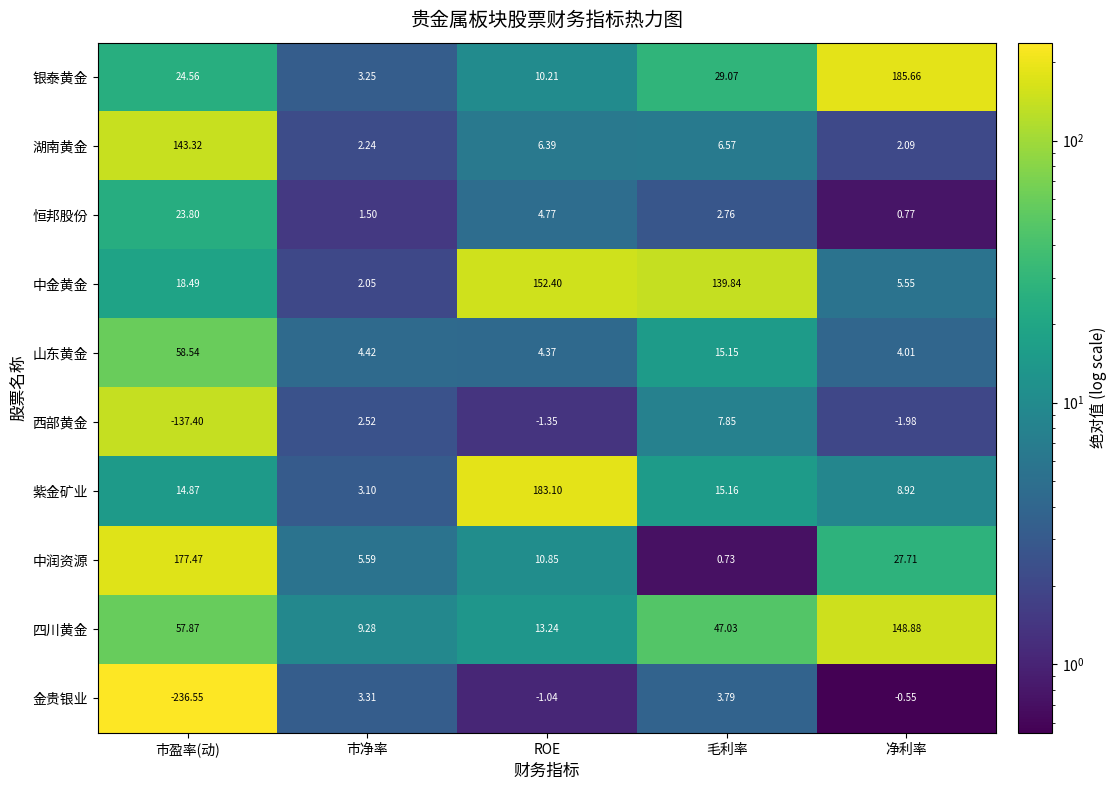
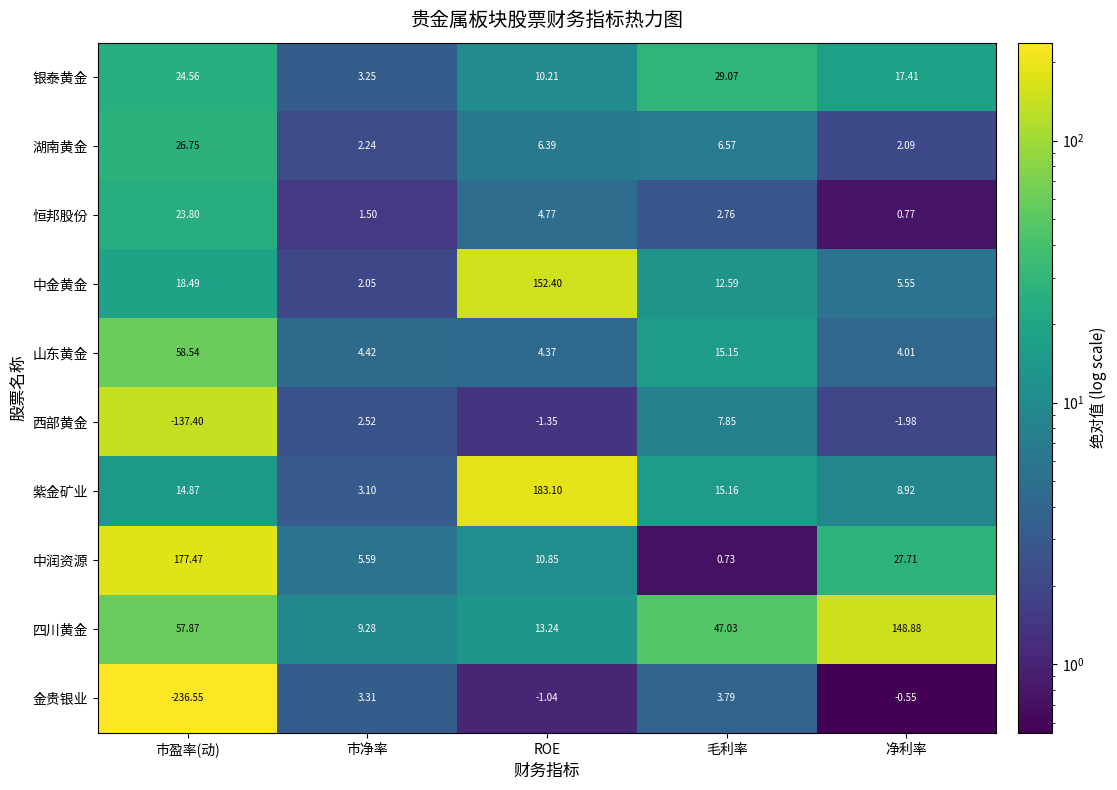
银泰黄金, 净利率: 185.66 -> 17.41
湖南黄金, 市盈率(动): 143.32 -> 26.75
中金黄金, 毛利率: 139.84 -> 12.59
